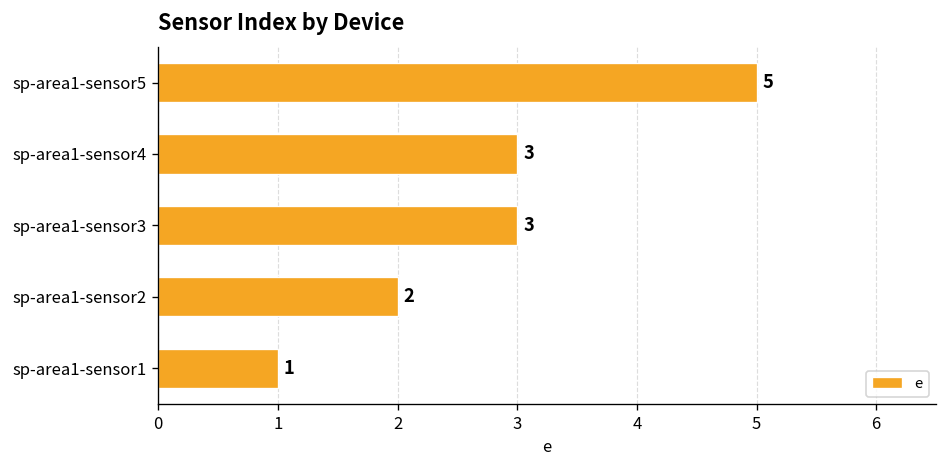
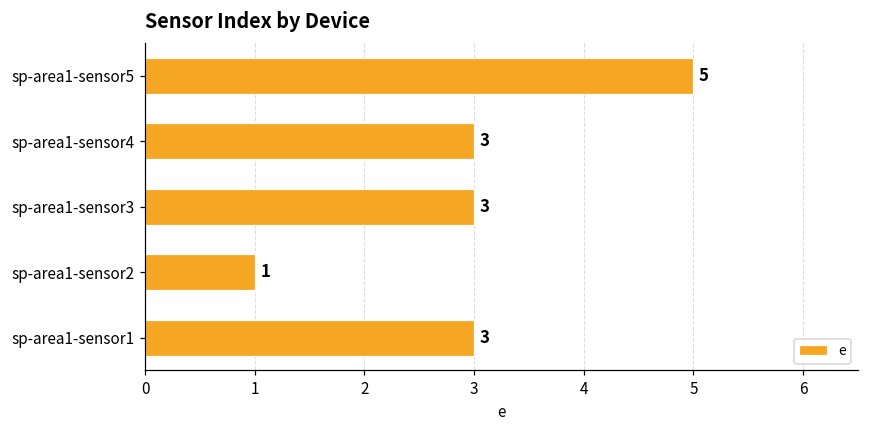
sp-area1-sensor2: 2 -> 1
sp-area1-sensor1: 1 -> 3
